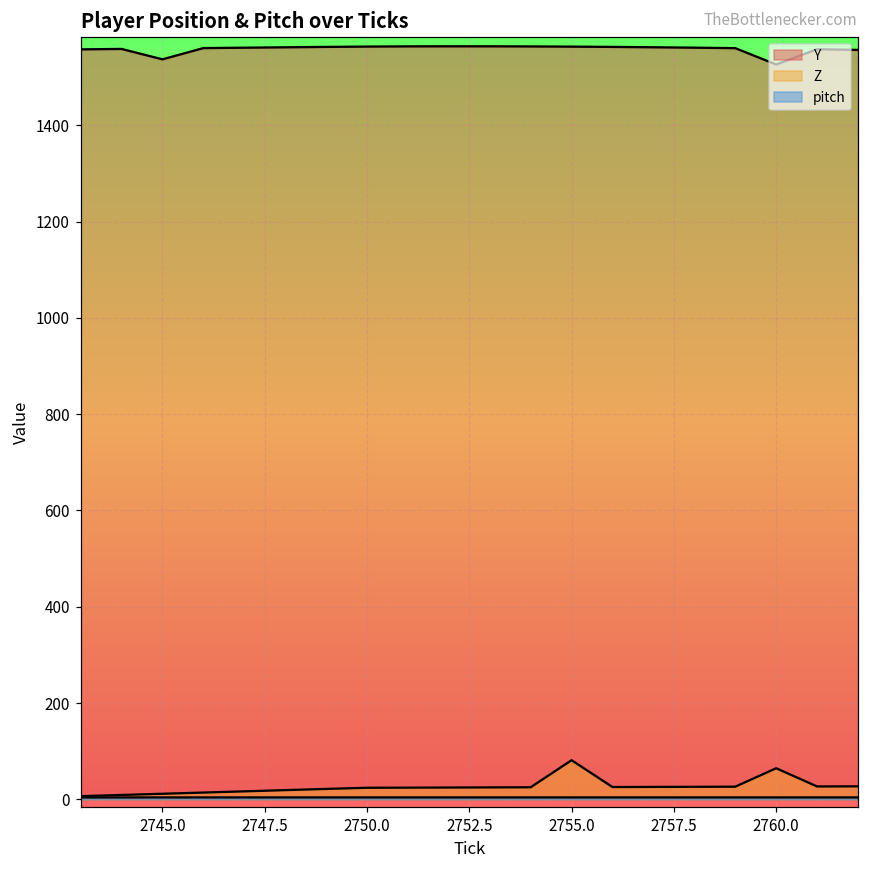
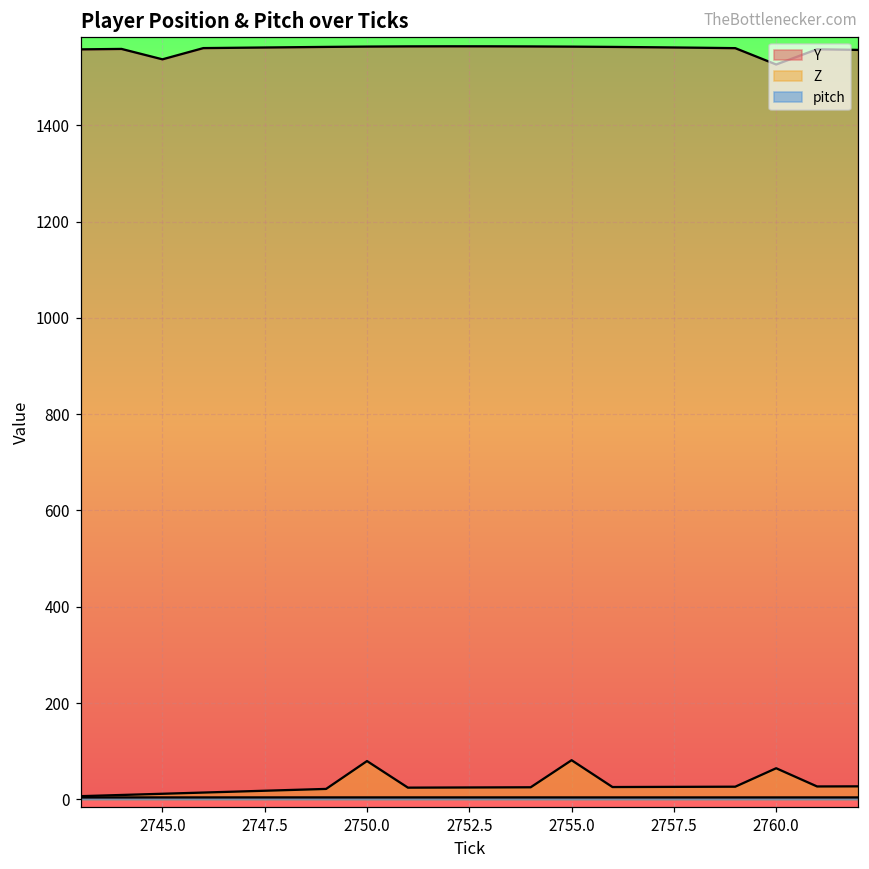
Z, 2750.0: 20 -> 80
